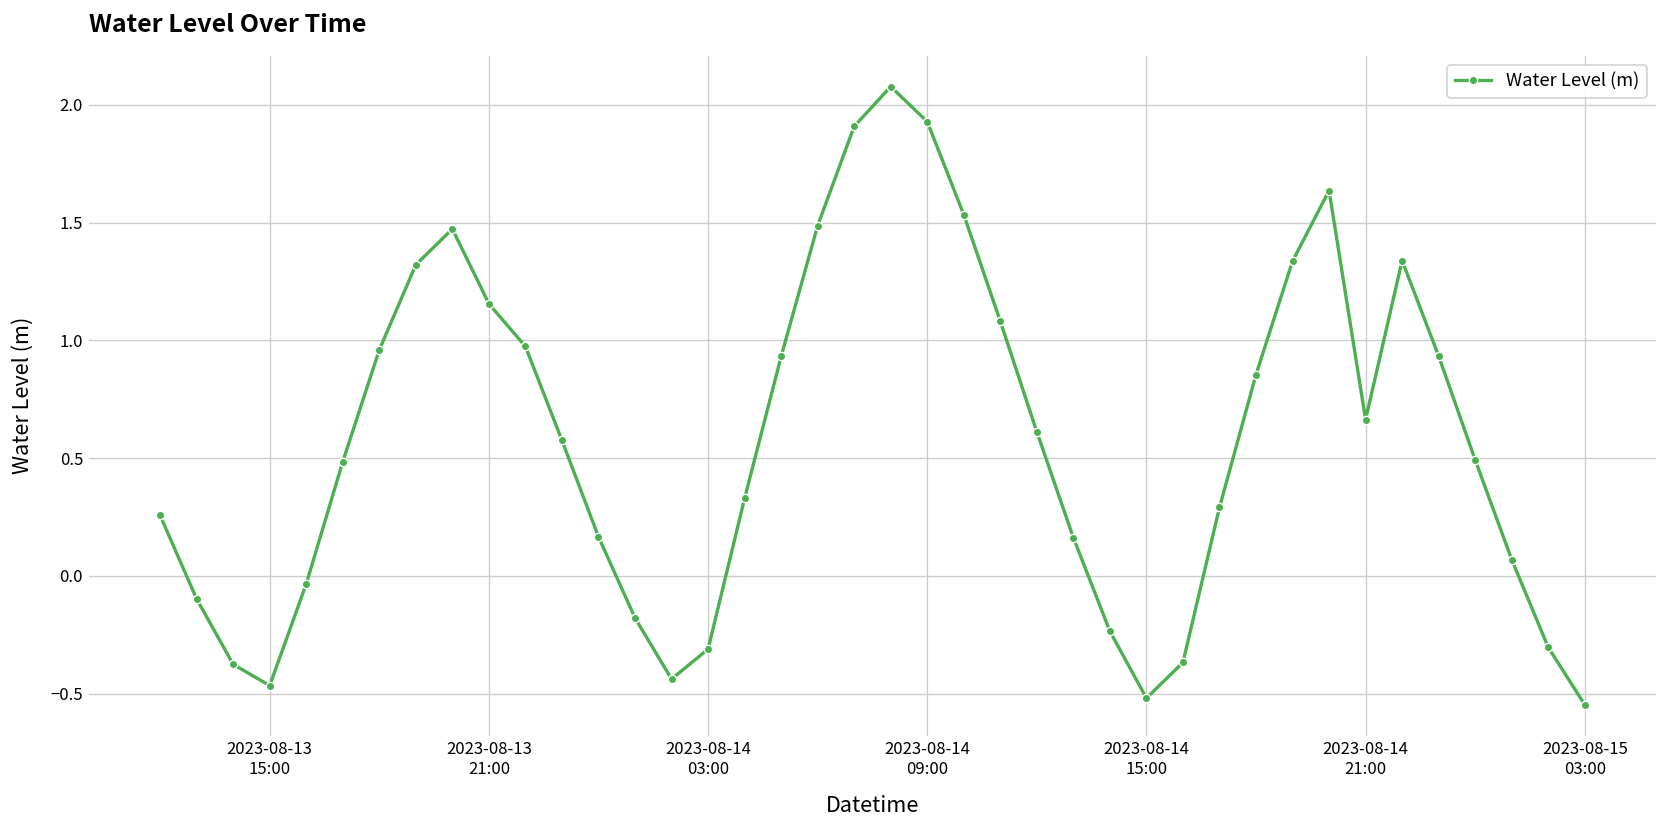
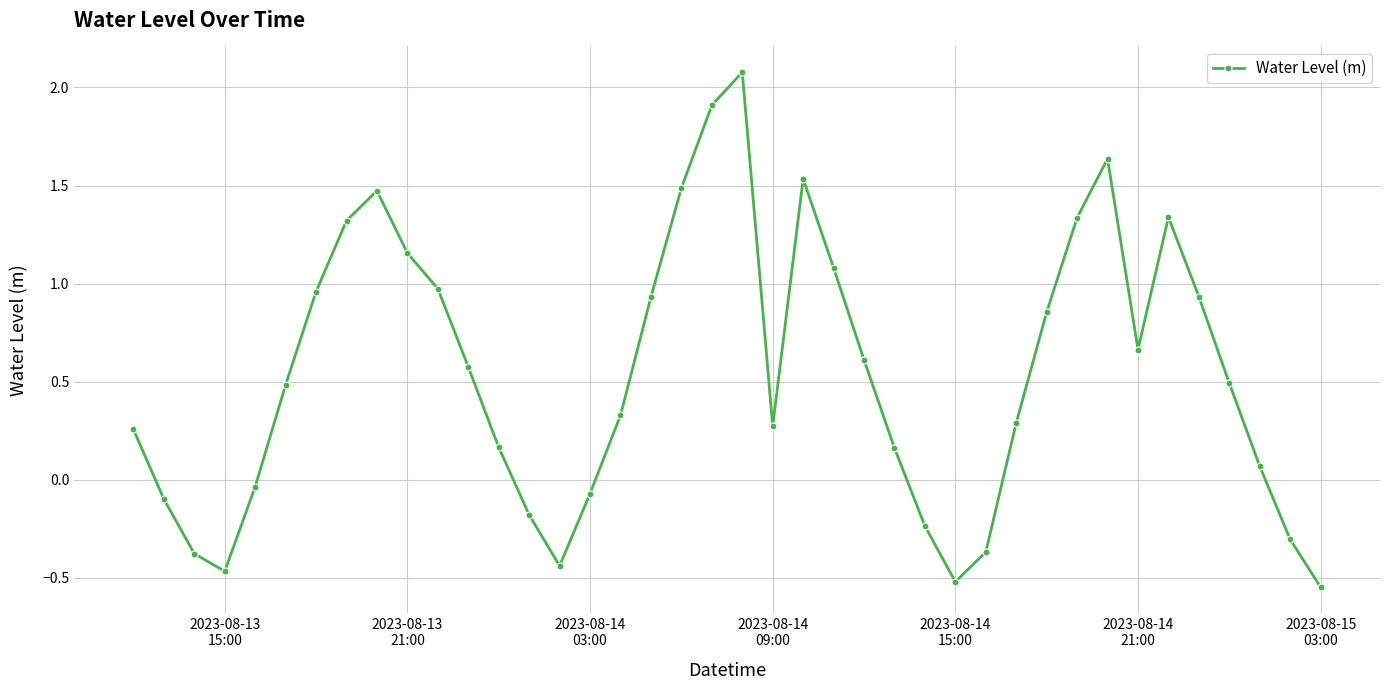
2023-08-14 03:00: -0.31 -> -0.07
2023-08-14 09:00: 1.93 -> 0.27
